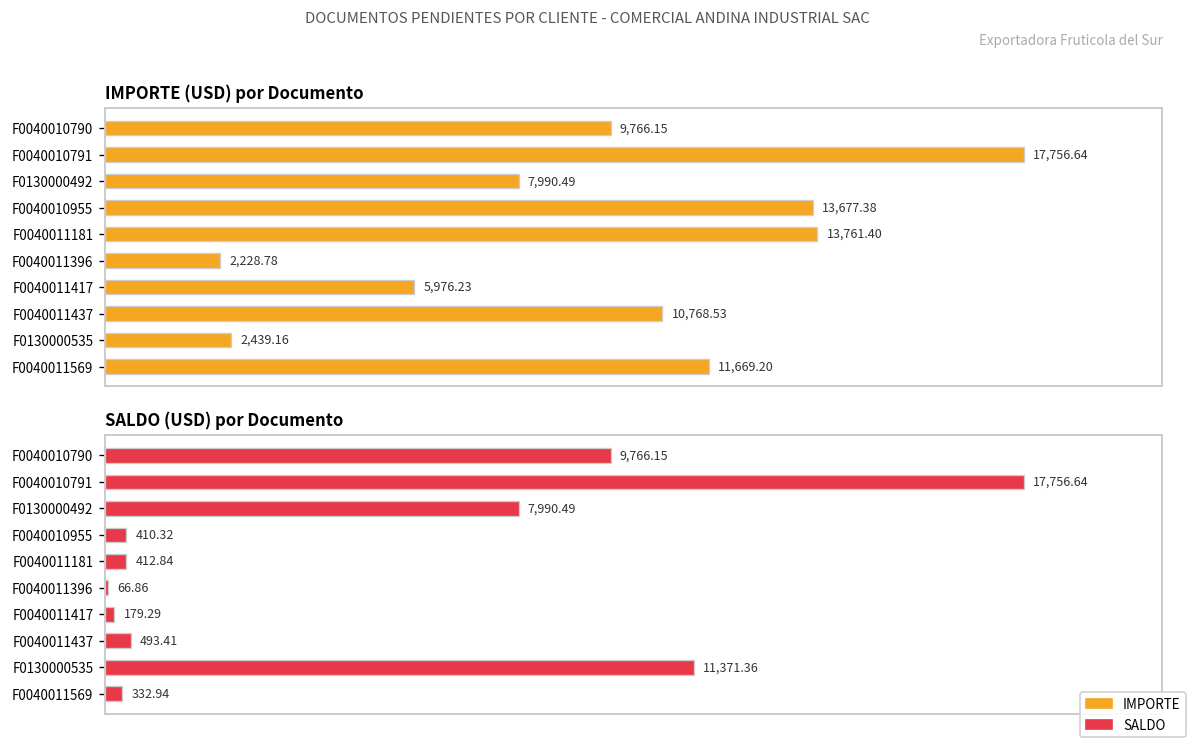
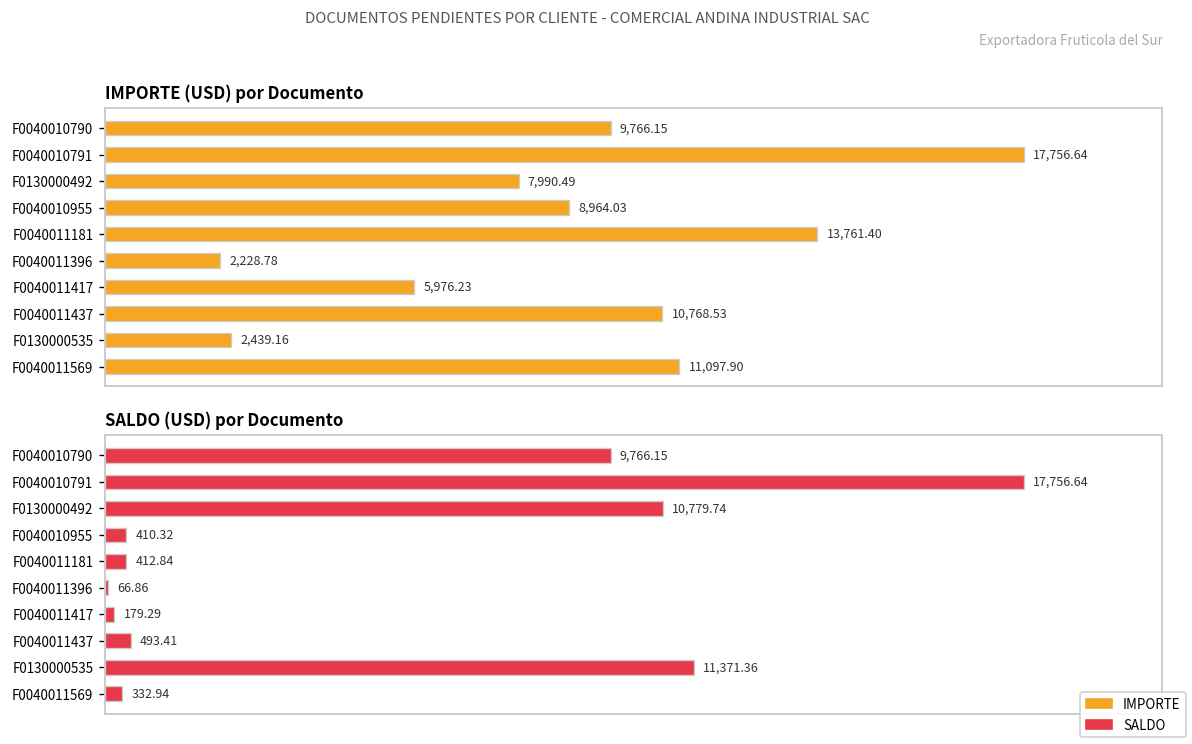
IMPORTE (USD) por Documento, F0040010955: 13,677.38 -> 8,964.03
IMPORTE (USD) por Documento, F0040011569: 11,669.20 -> 11,097.90
SALDO (USD) por Documento, F0130000492: 7,990.49 -> 10,779.74
